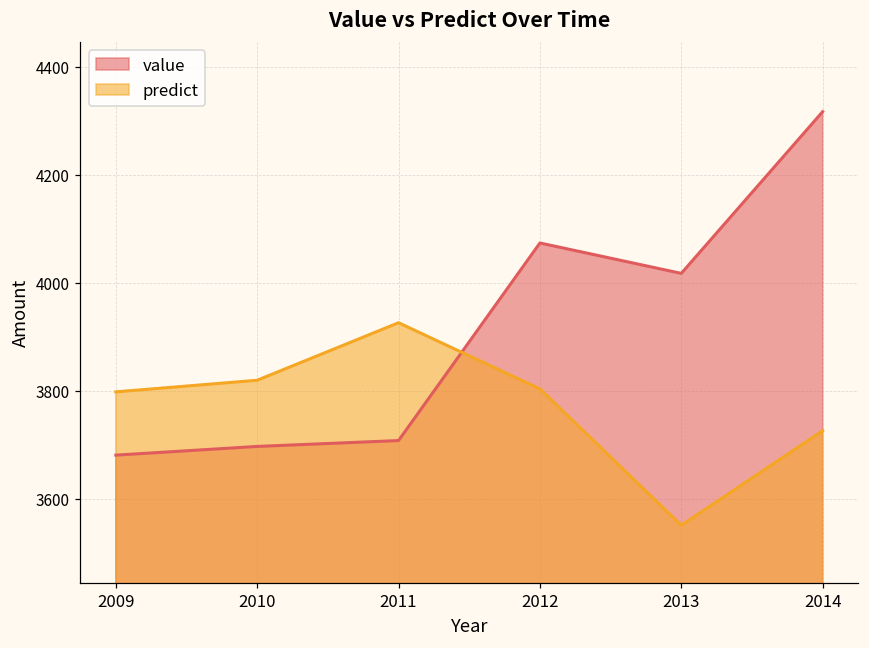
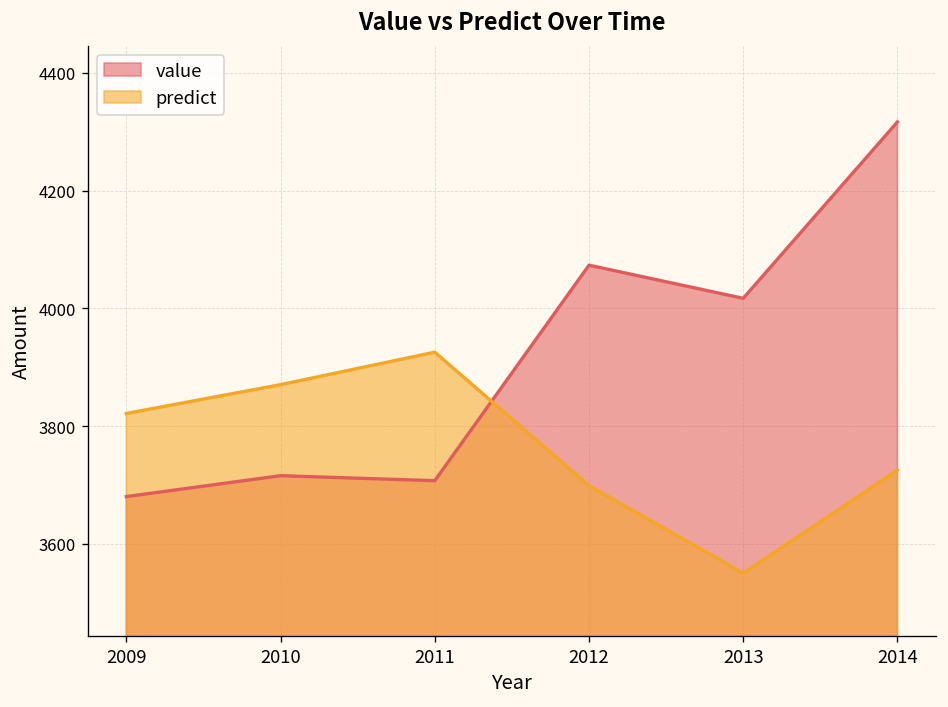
predict, 2009: 3800 -> 3820
value, 2010: 3700 -> 3720
predict, 2010: 3820 -> 3870
predict, 2012: 3800 -> 3700
